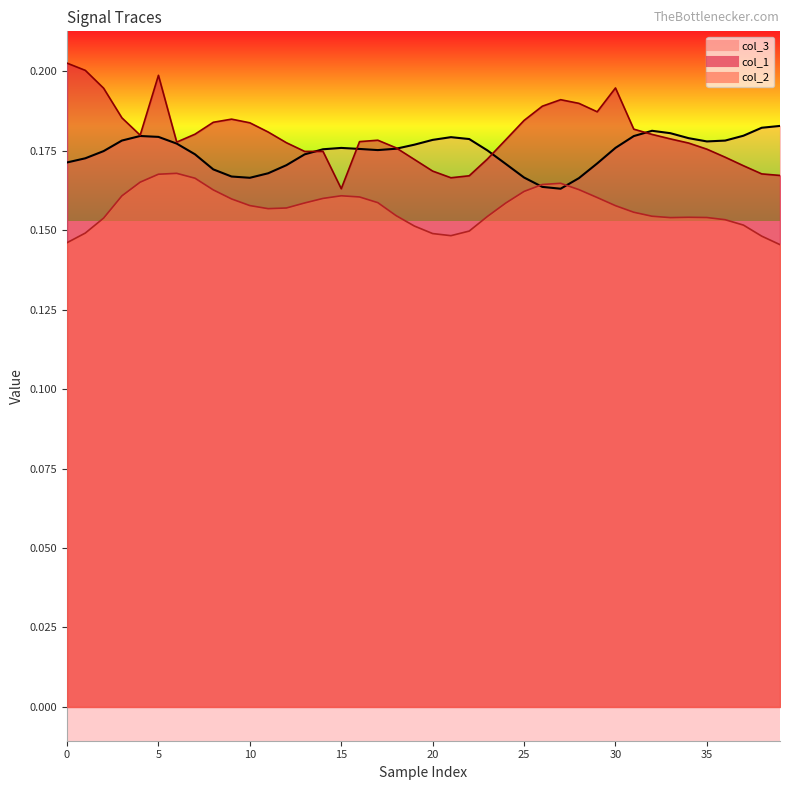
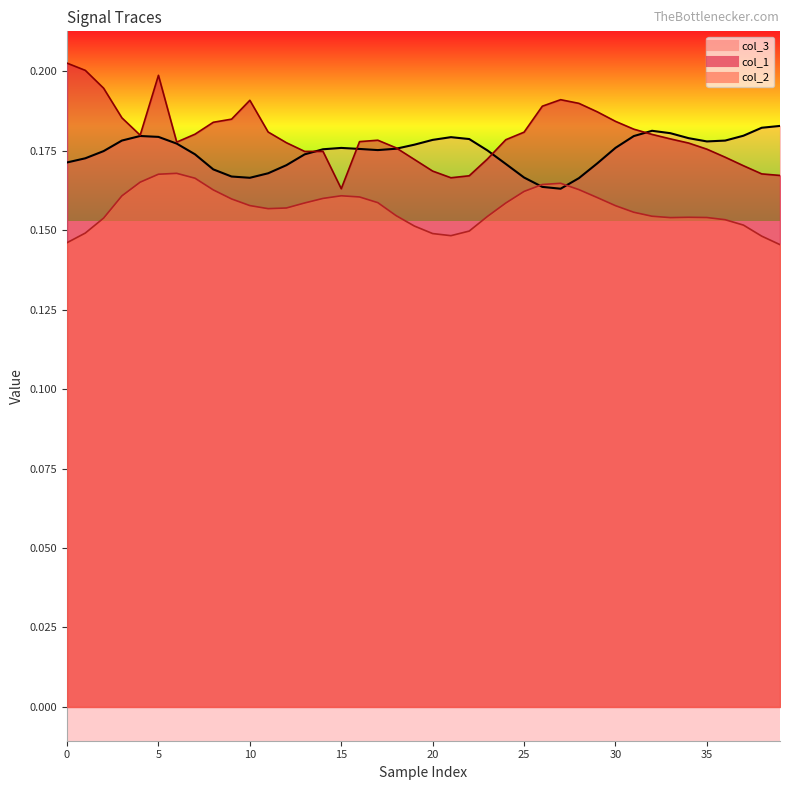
col_1, 10: 0.184 -> 0.191
col_1, 25: 0.184 -> 0.181
col_1, 30: 0.195 -> 0.184
